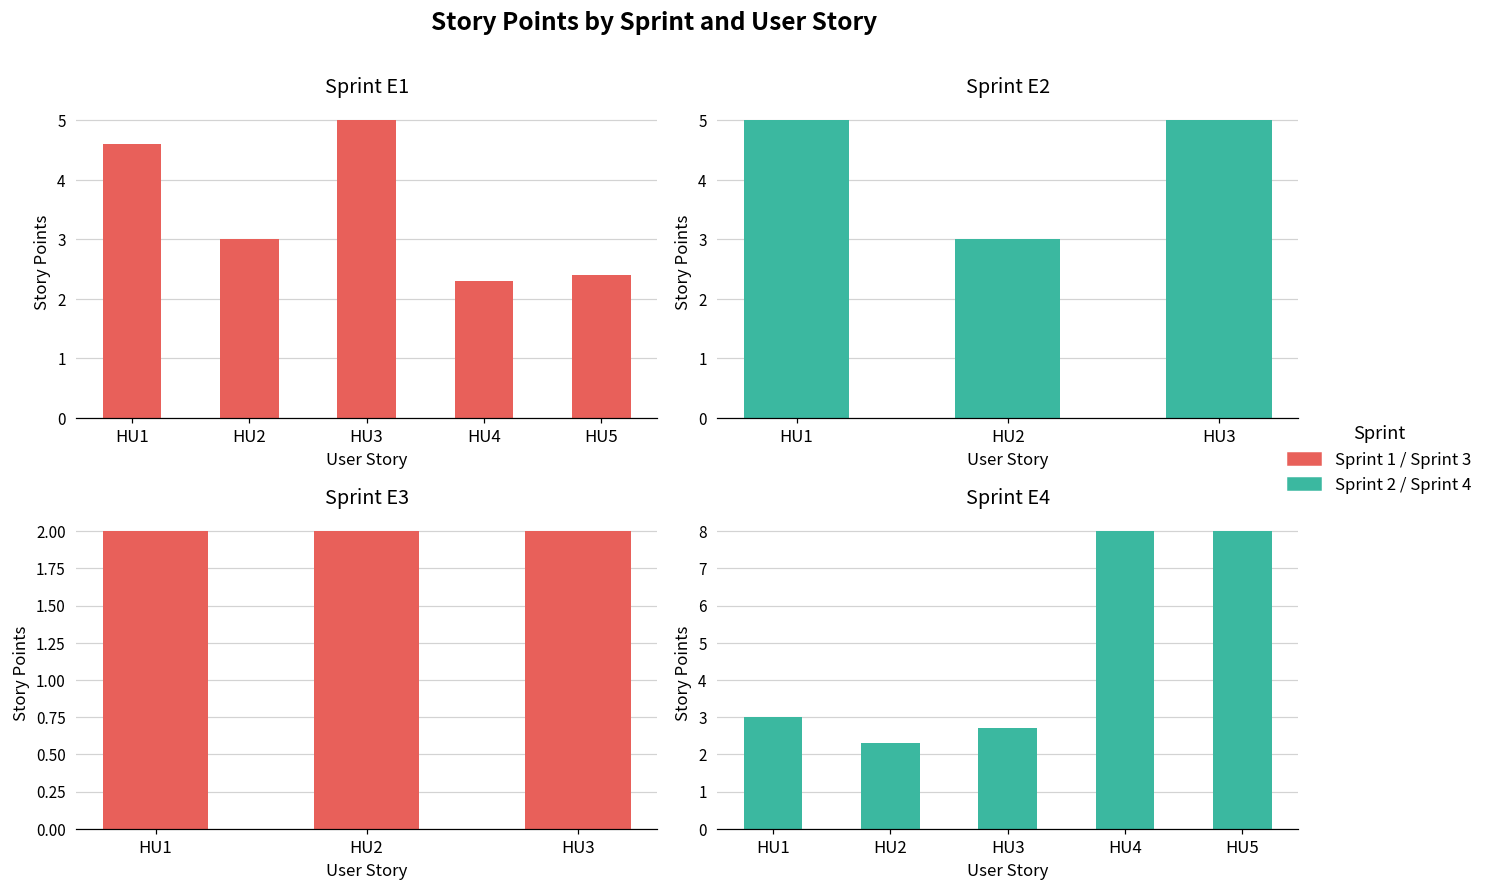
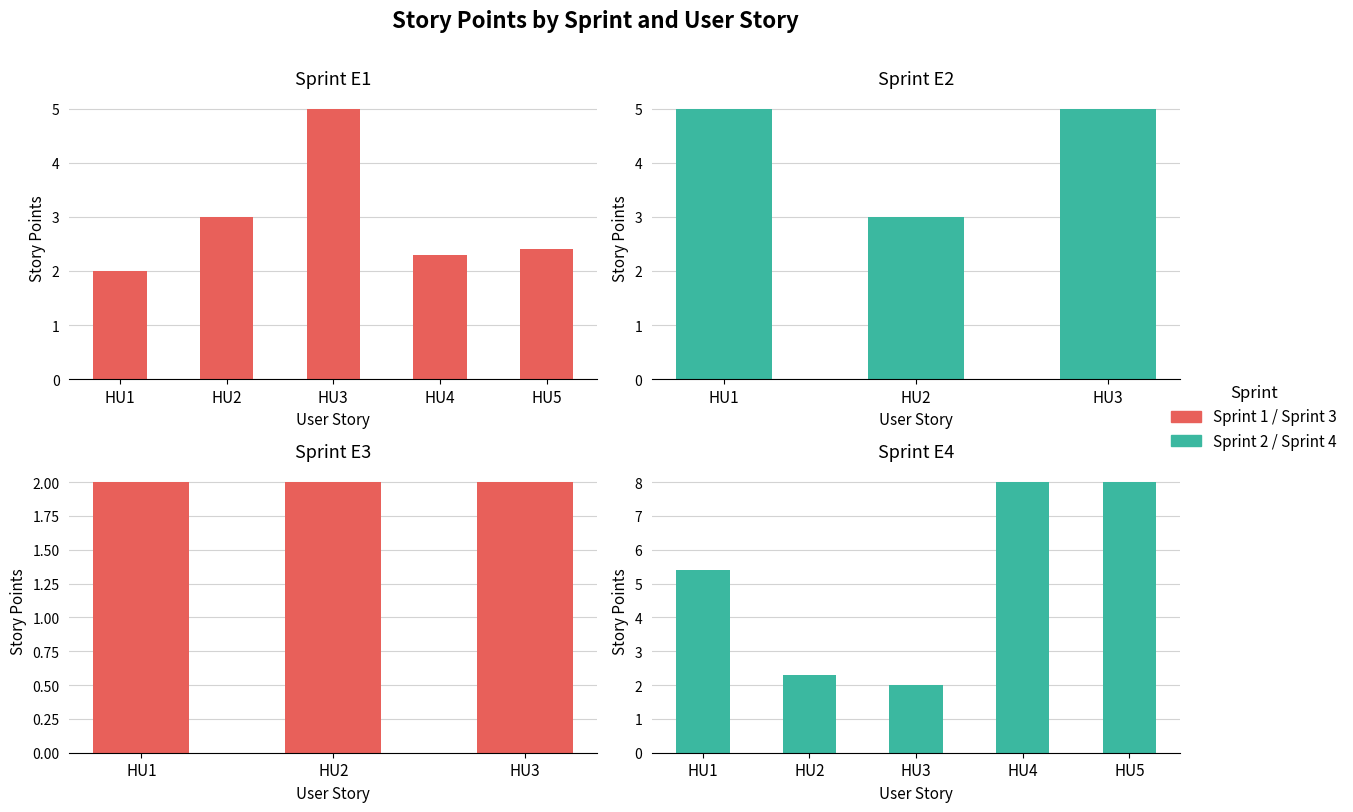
Sprint E1, HU1: 4.6 -> 2.0
Sprint E4, HU1: 3.0 -> 5.4
Sprint E4, HU3: 2.7 -> 2.0
